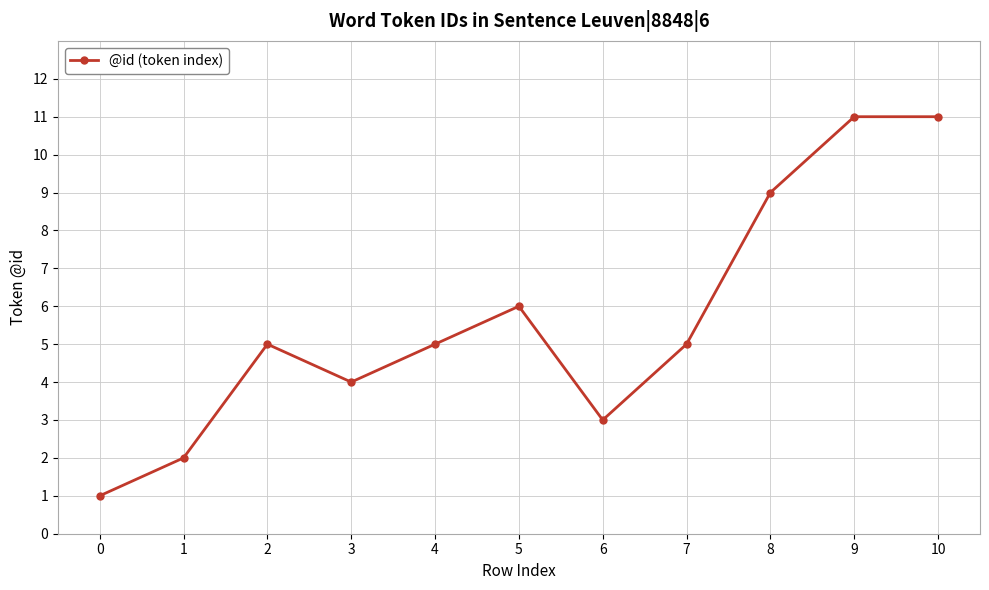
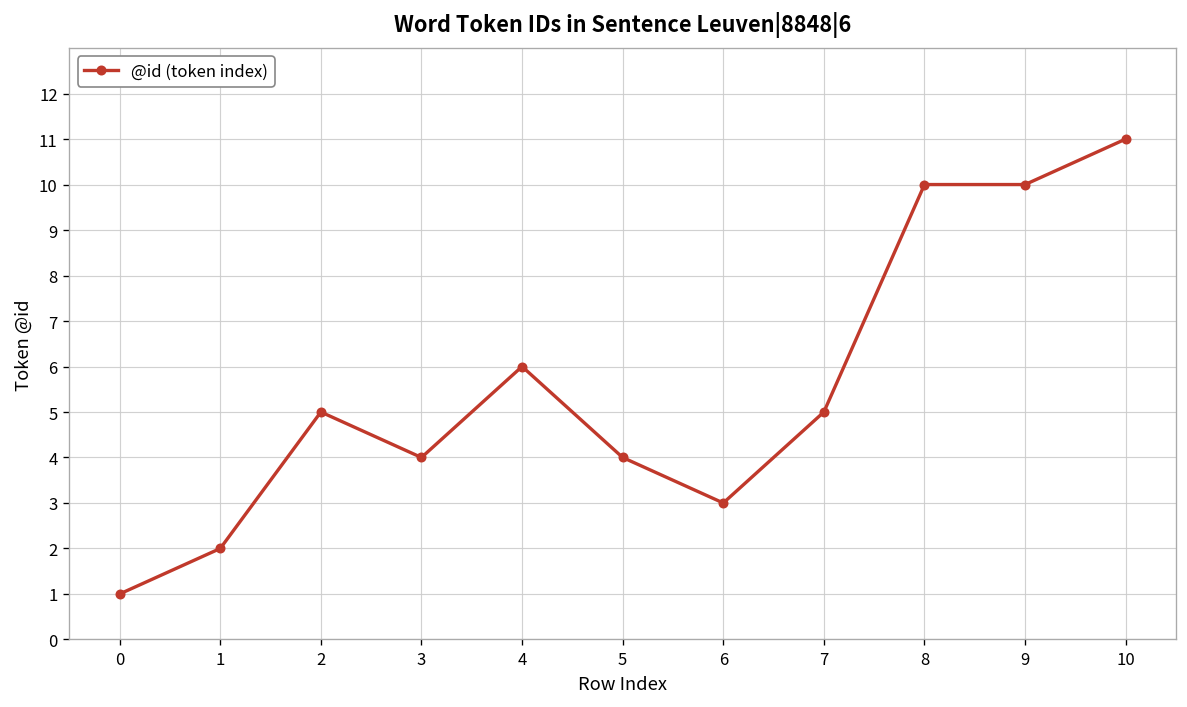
4: 5 -> 6
5: 6 -> 4
8: 9 -> 10
9: 11 -> 10
